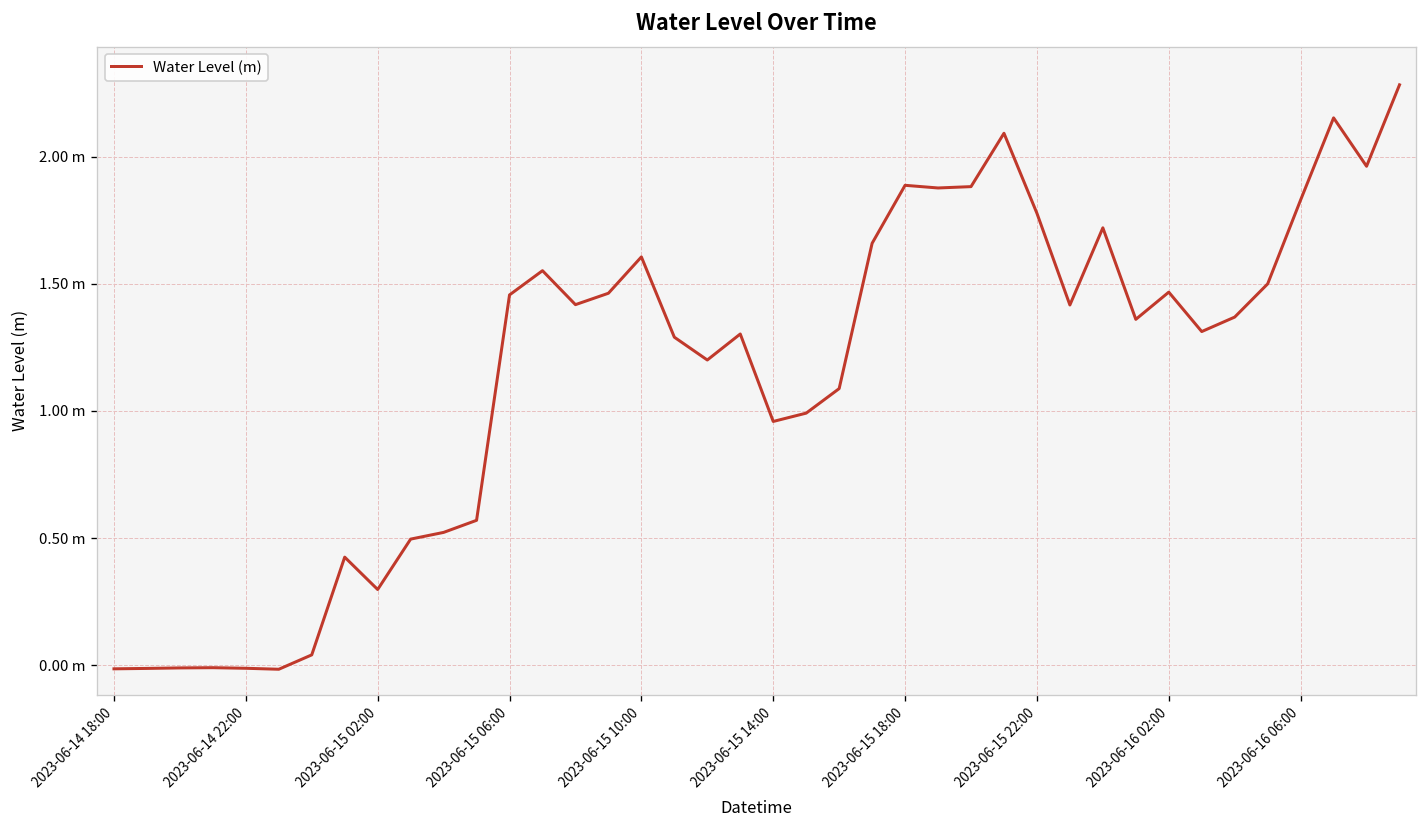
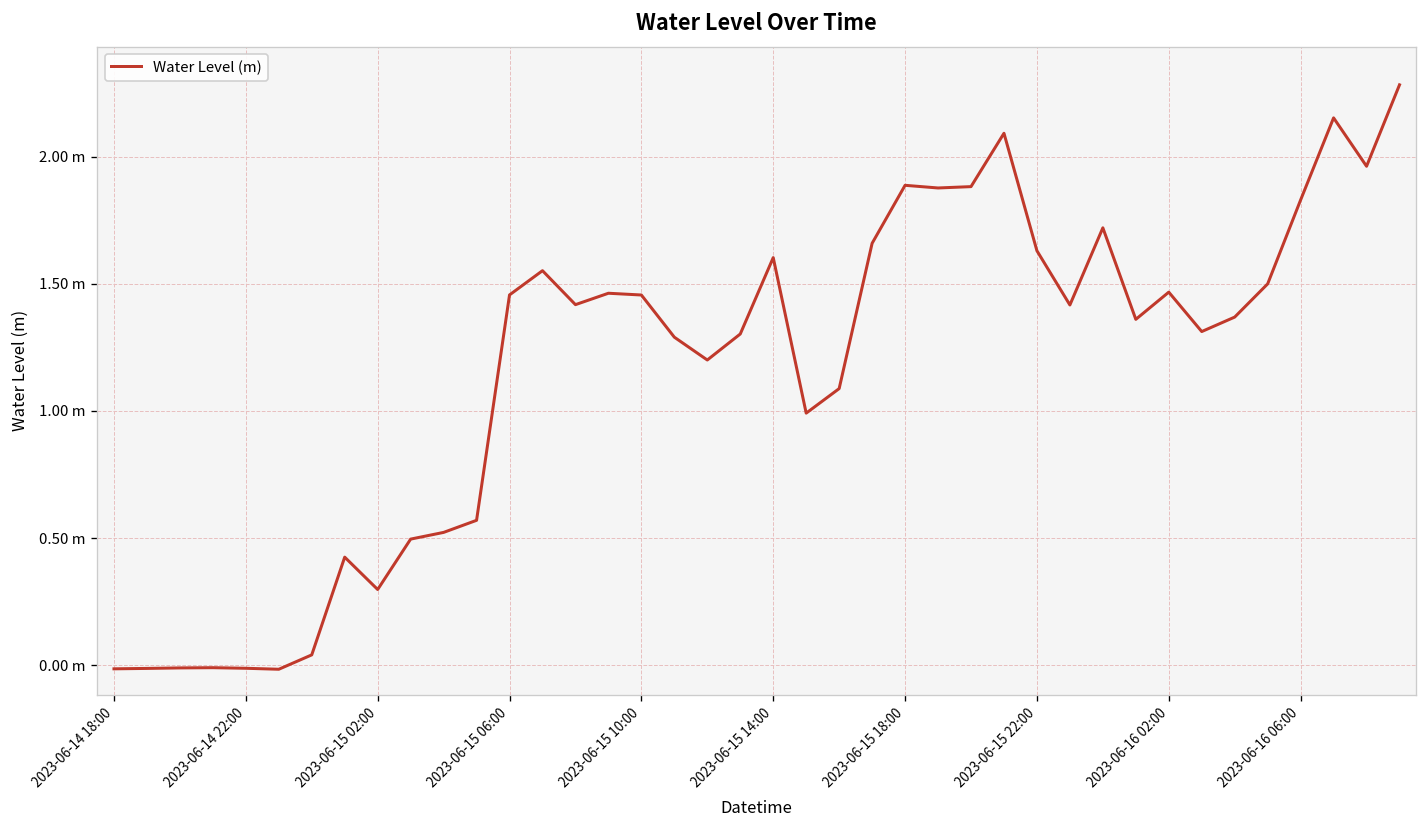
2023-06-15 10:00: 1.61 m -> 1.46 m
2023-06-15 14:00: 0.96 m -> 1.60 m
2023-06-15 22:00: 1.78 m -> 1.63 m
